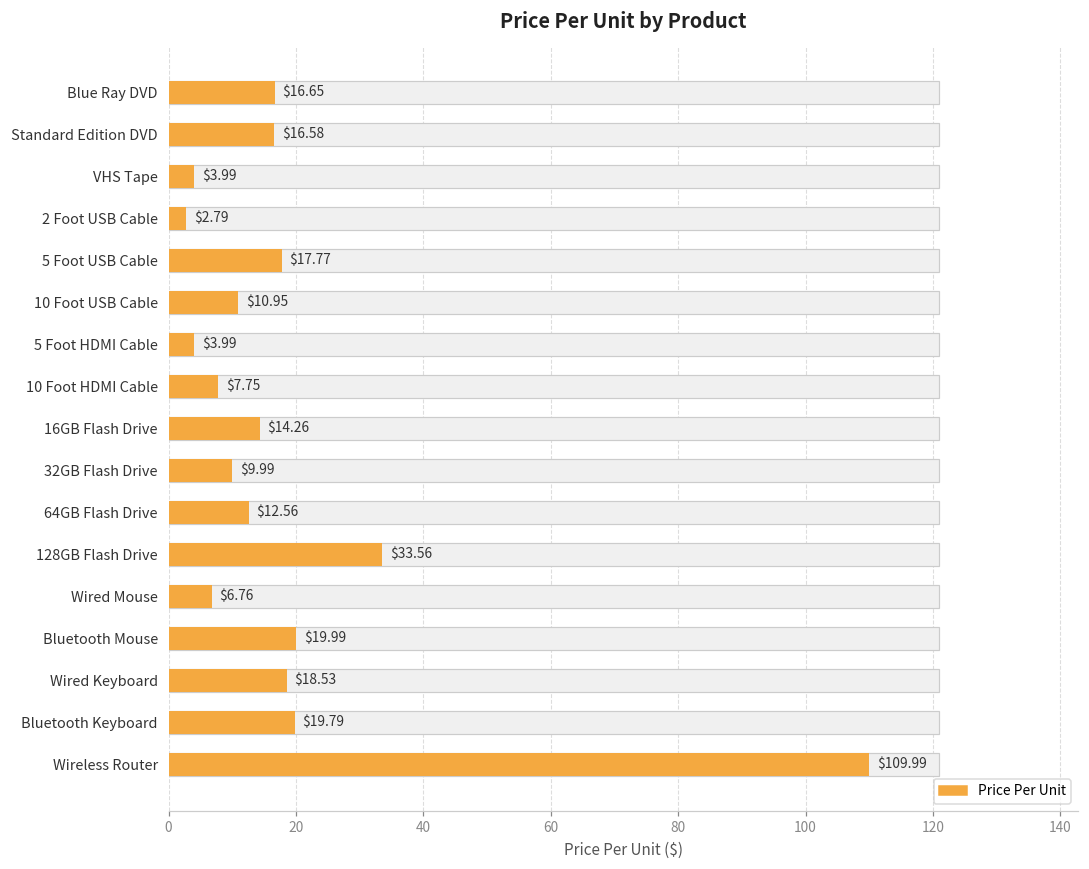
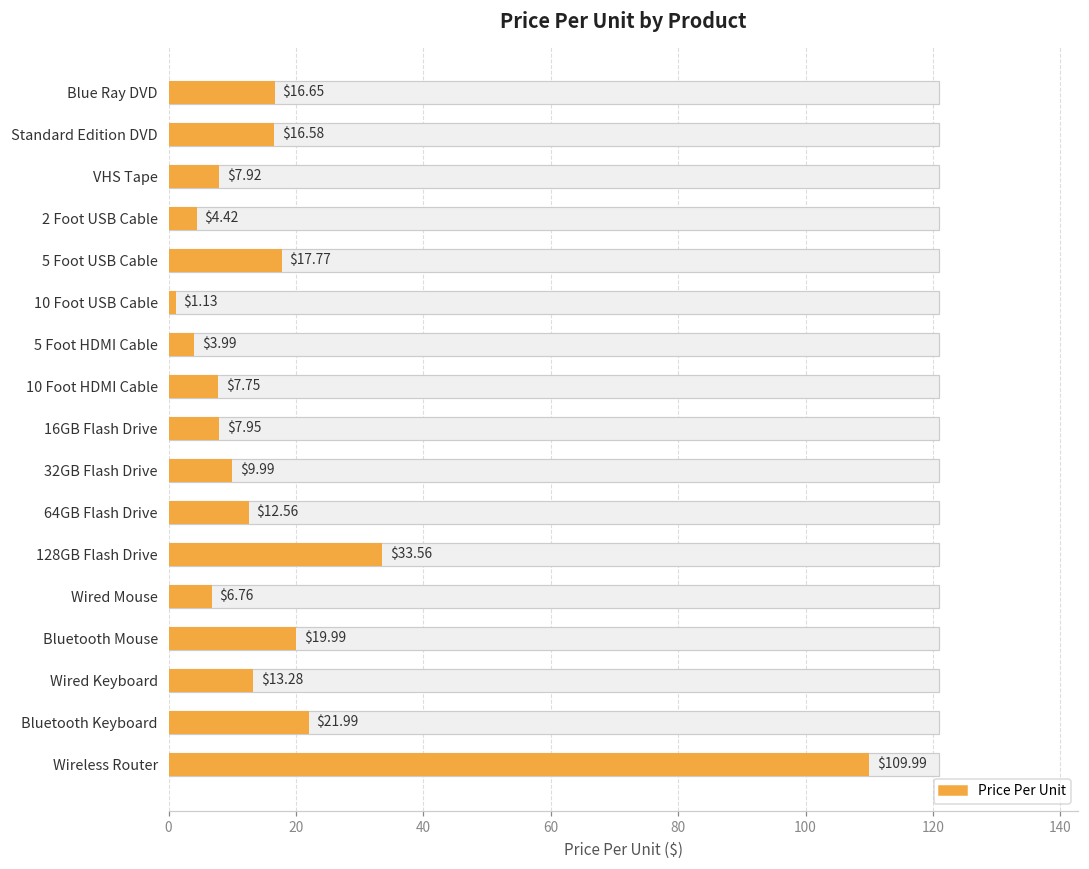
Price Per Unit, VHS Tape: $3.99 -> $7.92
Price Per Unit, 2 Foot USB Cable: $2.79 -> $4.42
Price Per Unit, 10 Foot USB Cable: $10.95 -> $1.13
Price Per Unit, 16GB Flash Drive: $14.26 -> $7.95
Price Per Unit, Wired Keyboard: $18.53 -> $13.28
Price Per Unit, Bluetooth Keyboard: $19.79 -> $21.99
